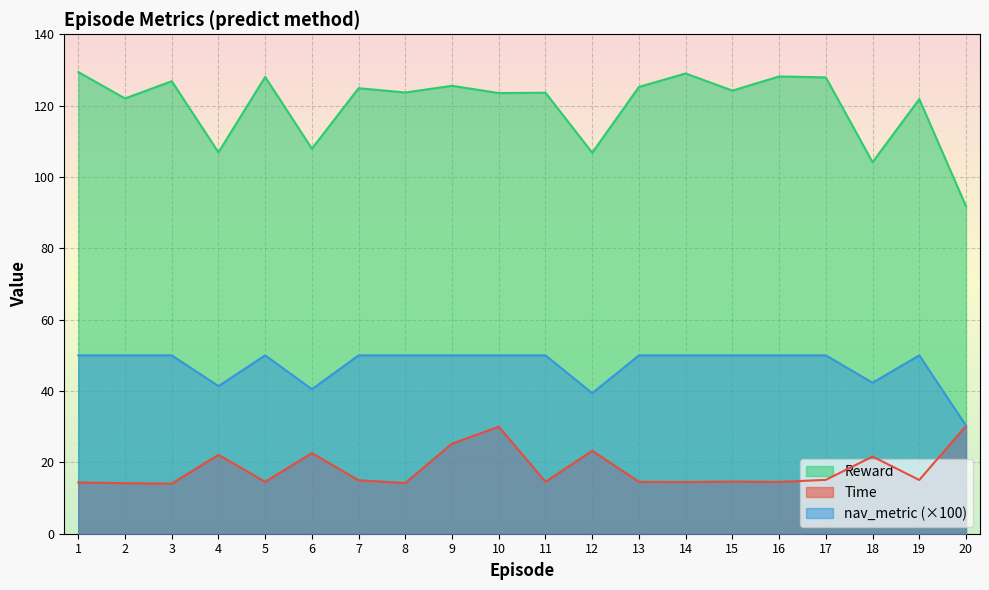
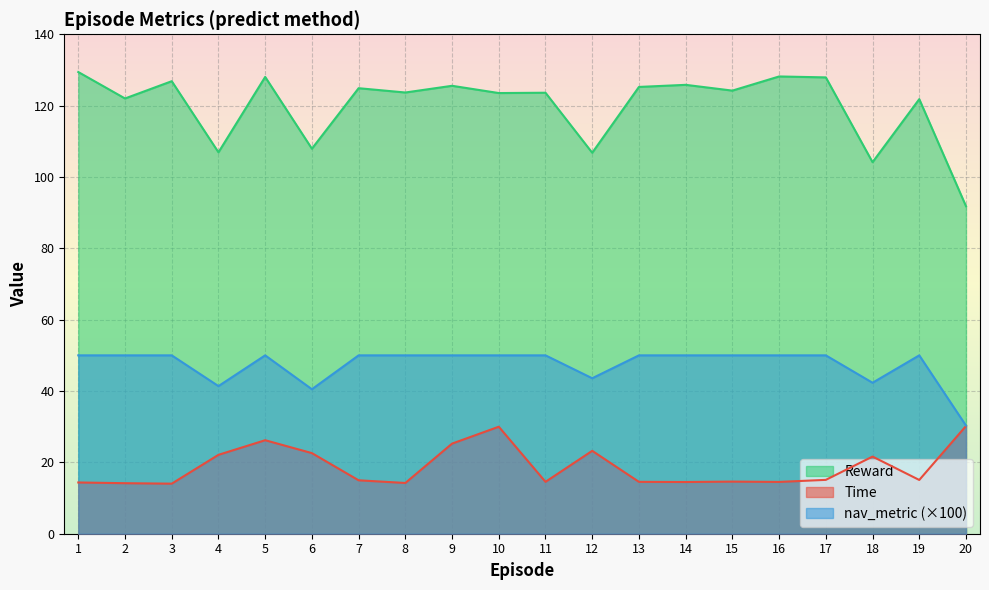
Time, 5: 15 -> 26
nav_metric (×100), 12: 39 -> 44
Reward, 14: 129 -> 126
